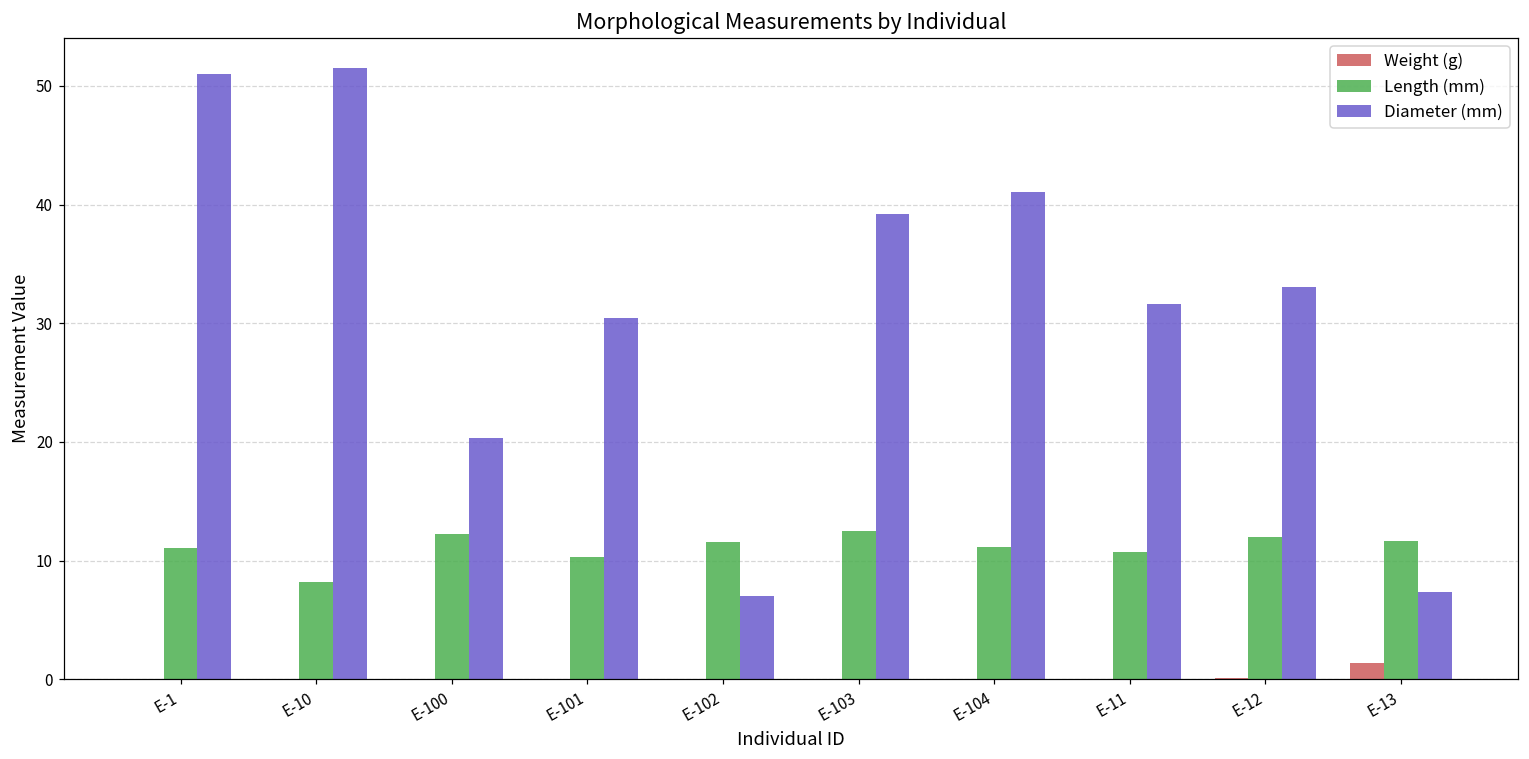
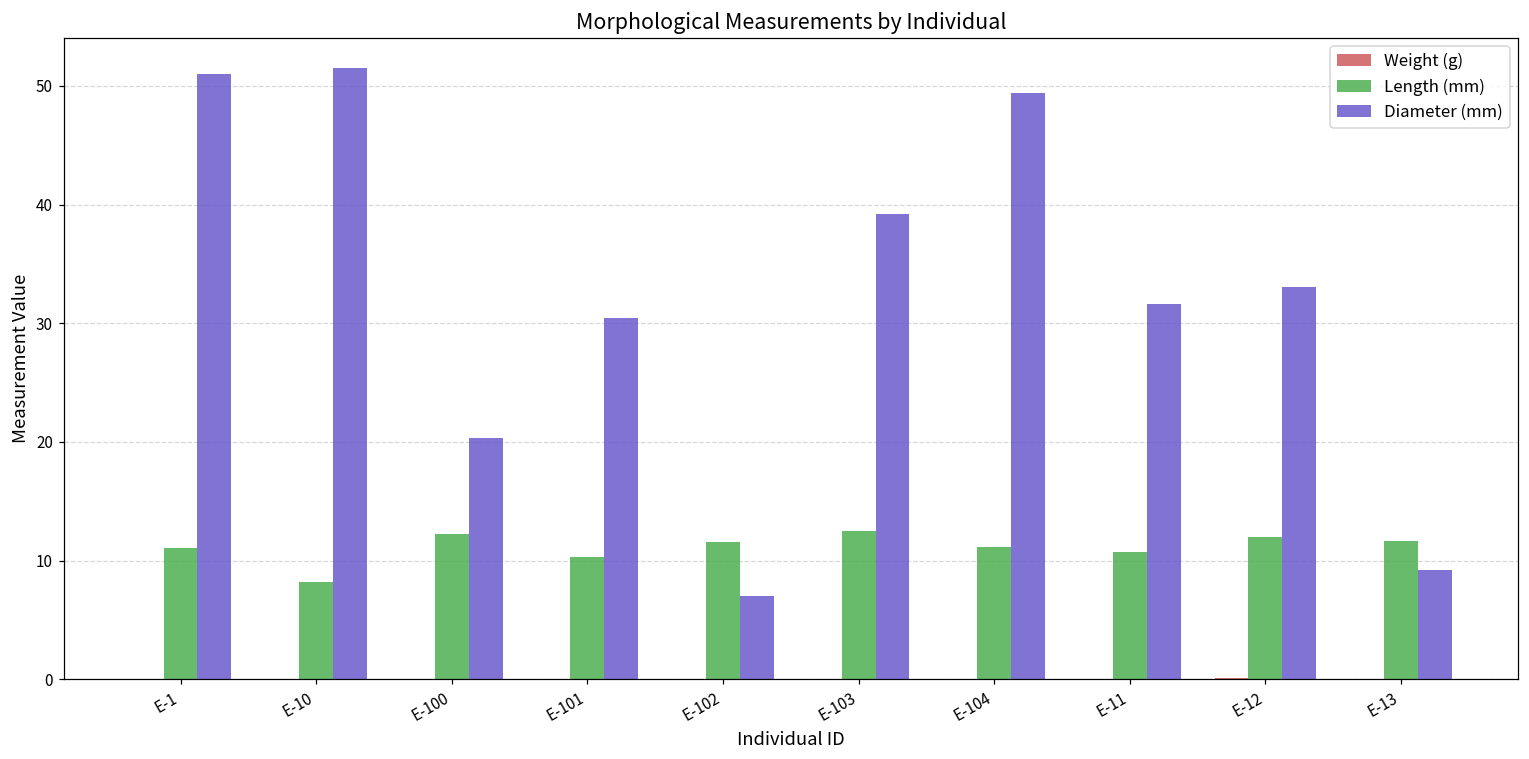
Diameter (mm), E-104: 41.1 -> 49.4
Weight (g), E-13: 1.4 -> 0.0
Diameter (mm), E-13: 7.3 -> 9.3
